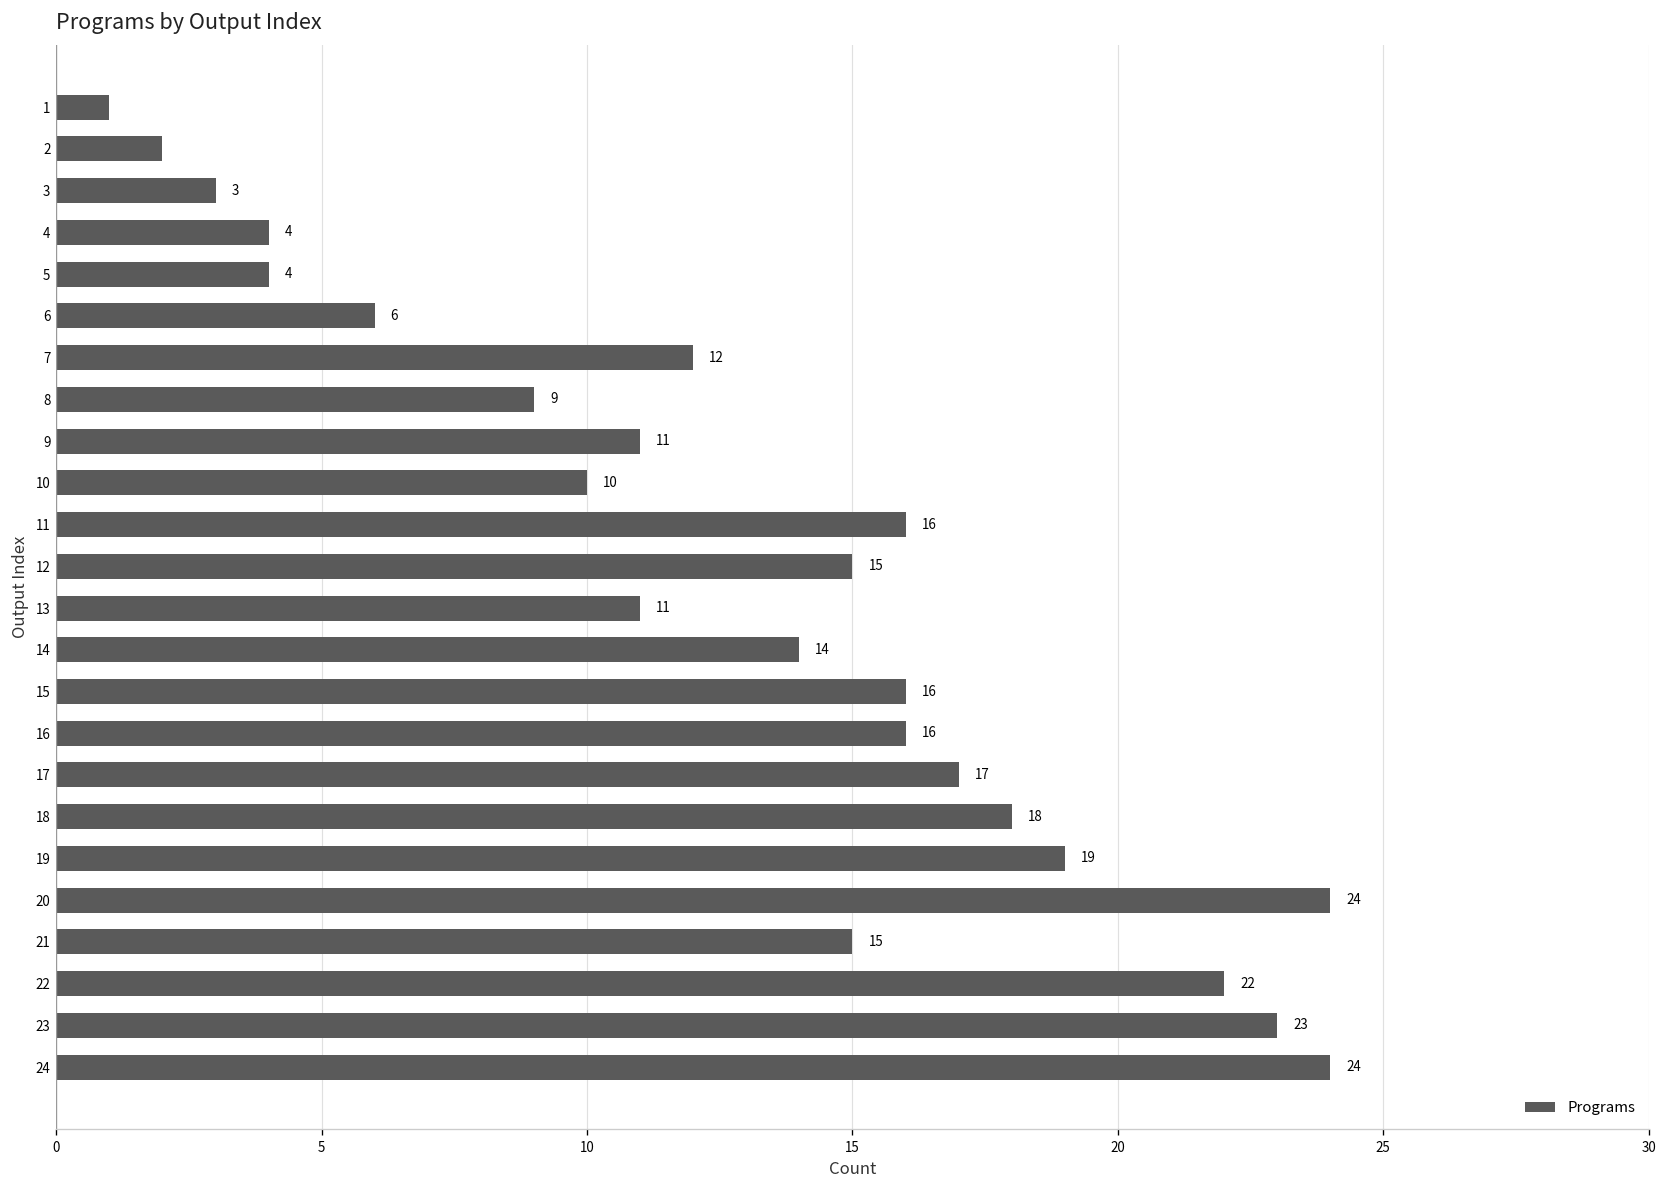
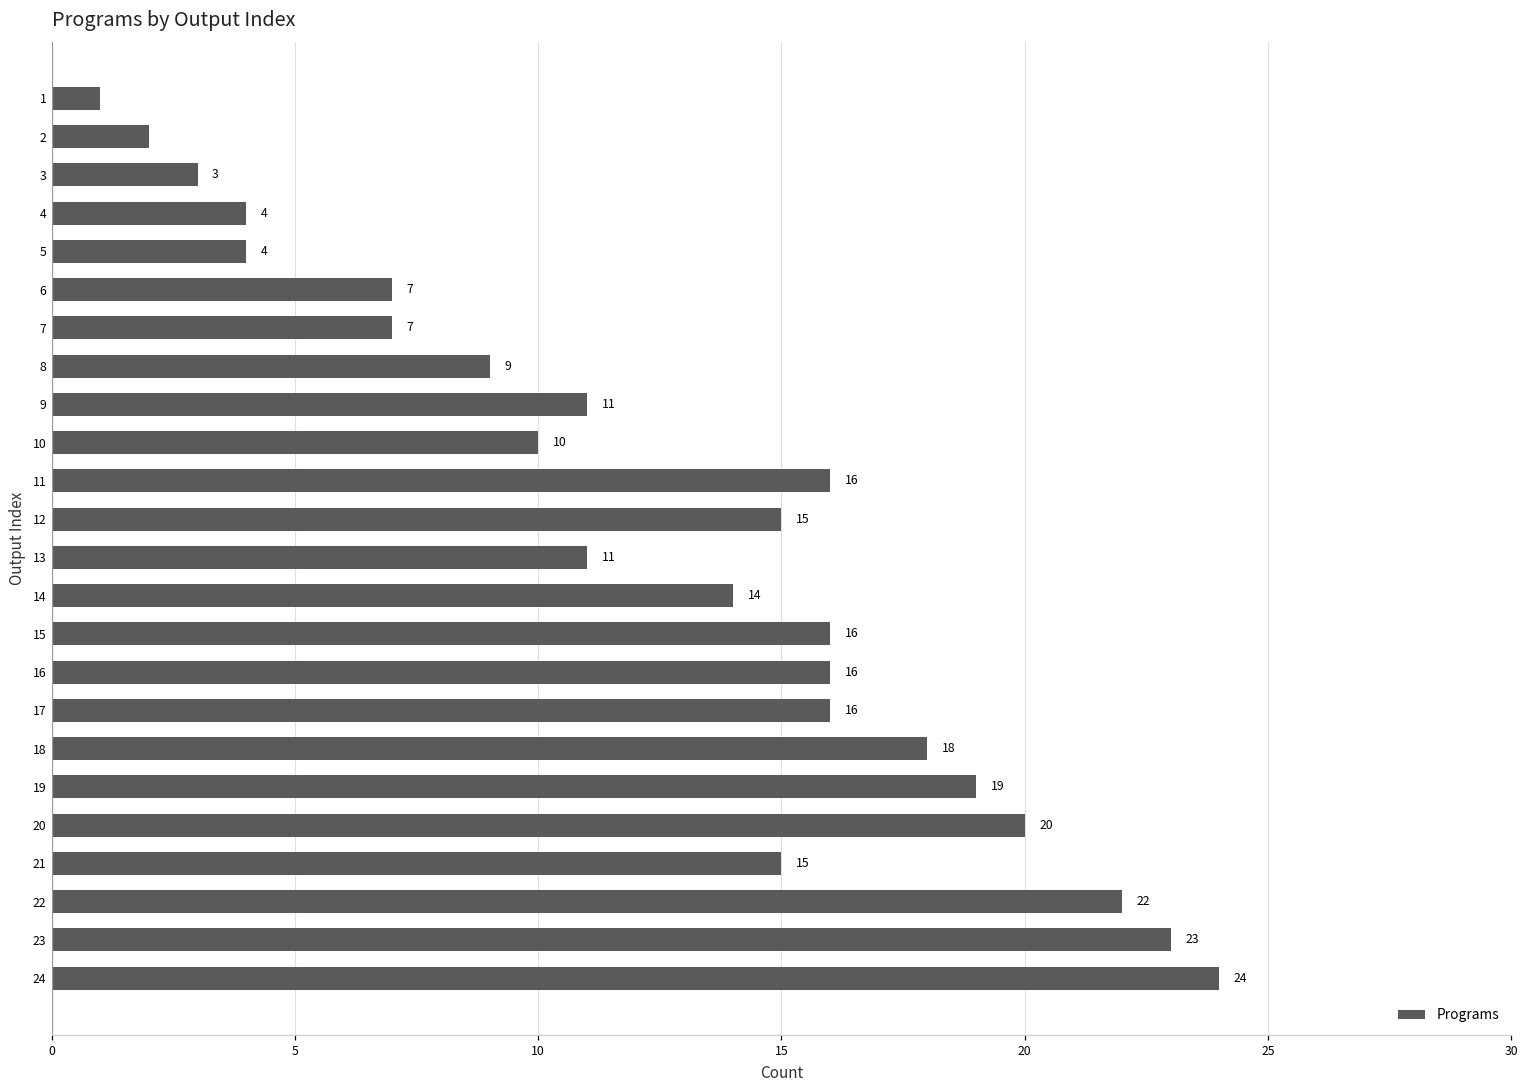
6: 6 -> 7
7: 12 -> 7
17: 17 -> 16
20: 24 -> 20
